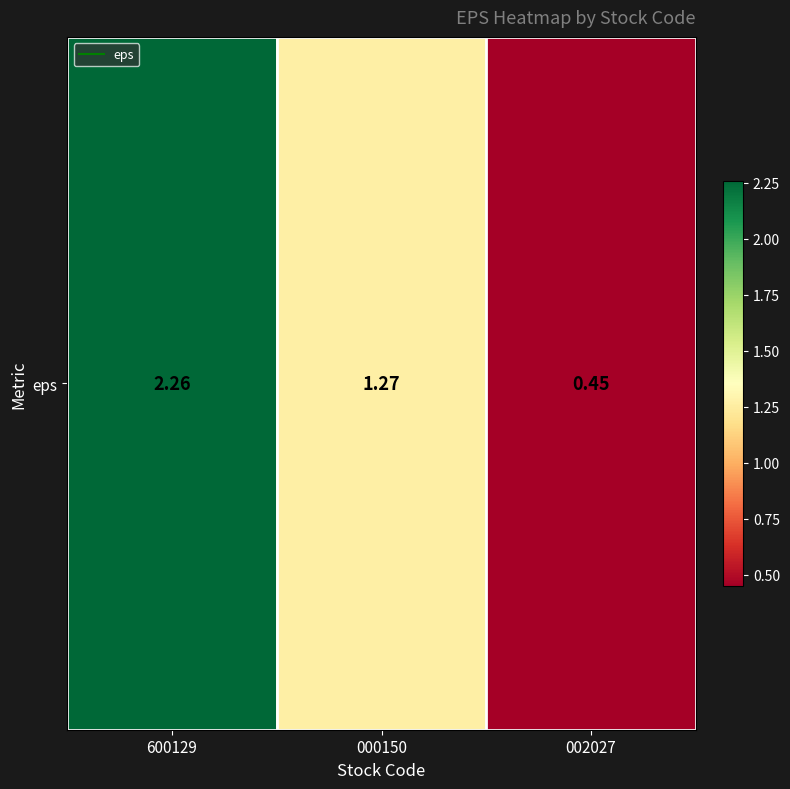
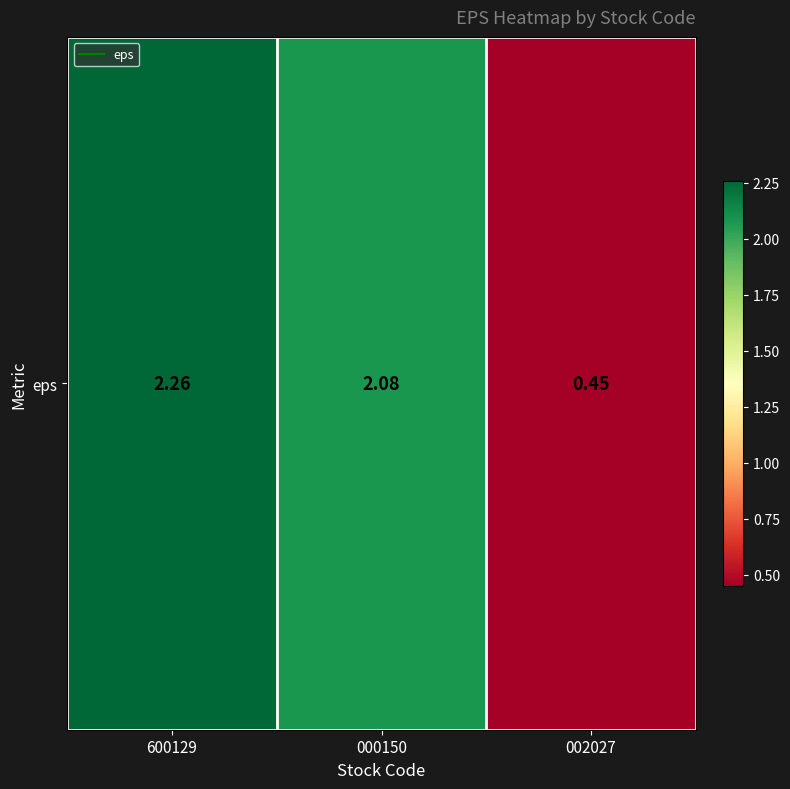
eps, 000150: 1.27 -> 2.08
